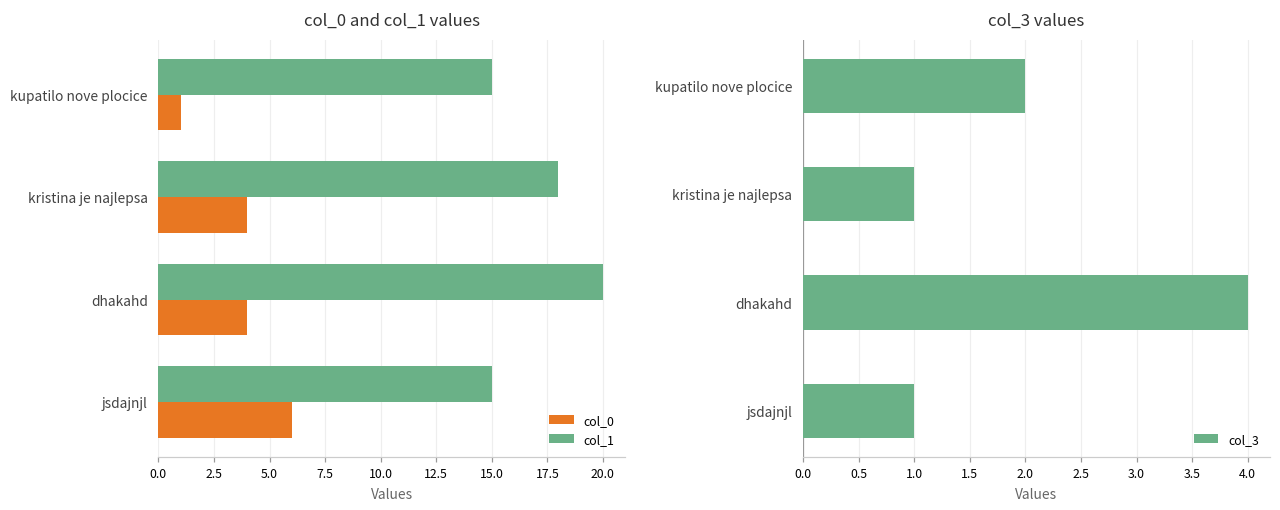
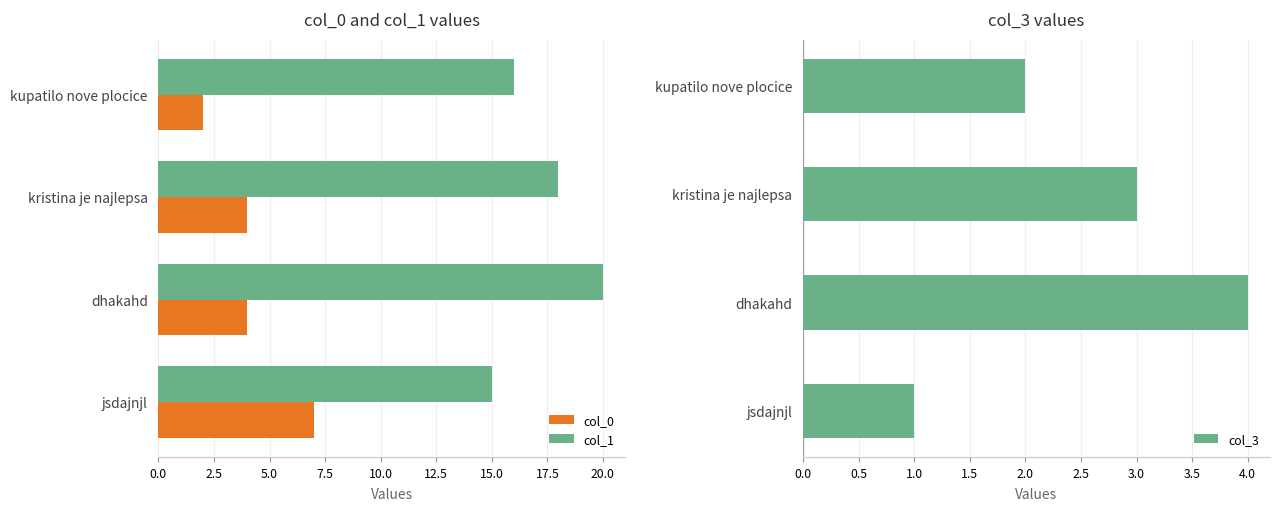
col_0 and col_1 values, col_1, kupatilo nove plocice: 15 -> 16
col_0 and col_1 values, col_0, kupatilo nove plocice: 1 -> 2
col_0 and col_1 values, col_0, jsdajnjl: 6 -> 7
col_3 values, kristina je najlepsa: 1 -> 3
